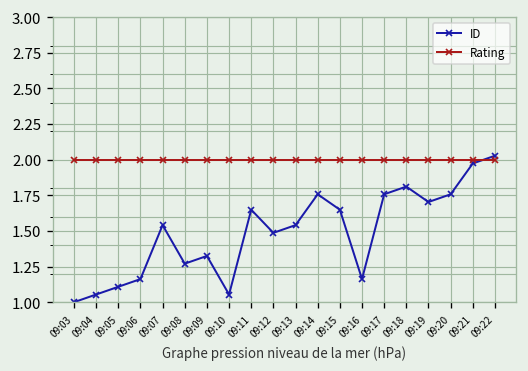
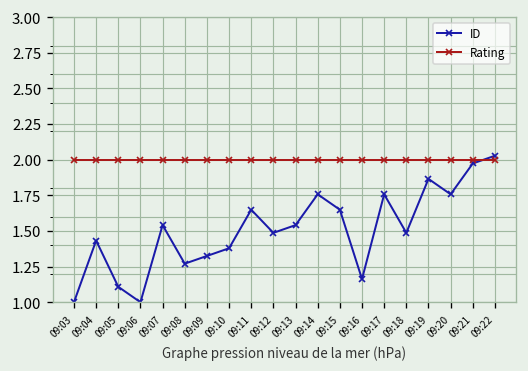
ID, 09:04: 1.05 -> 1.43
ID, 09:06: 1.16 -> 1.00
ID, 09:10: 1.05 -> 1.38
ID, 09:18: 1.81 -> 1.49
ID, 09:19: 1.70 -> 1.86
